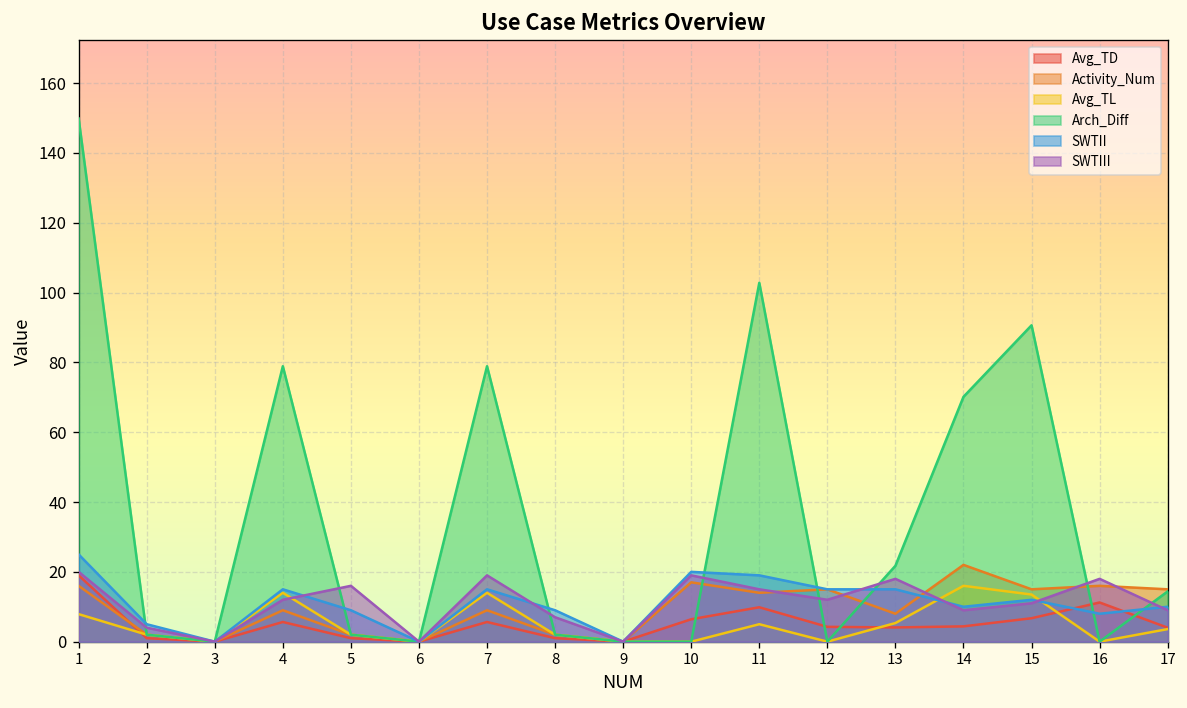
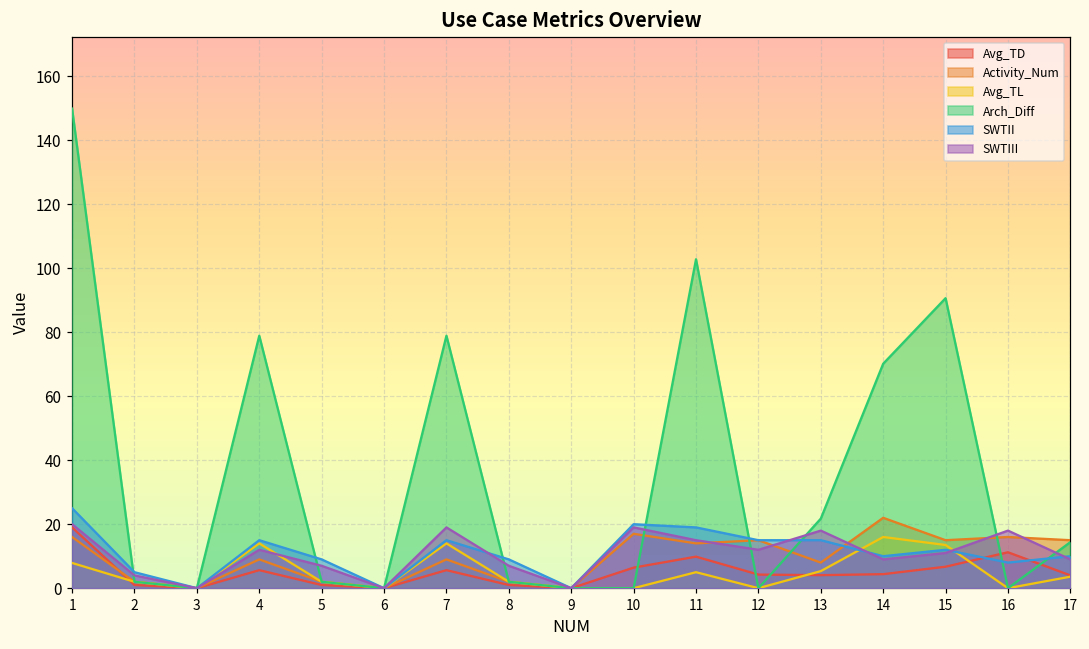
SWTIII, 5: 16 -> 7
